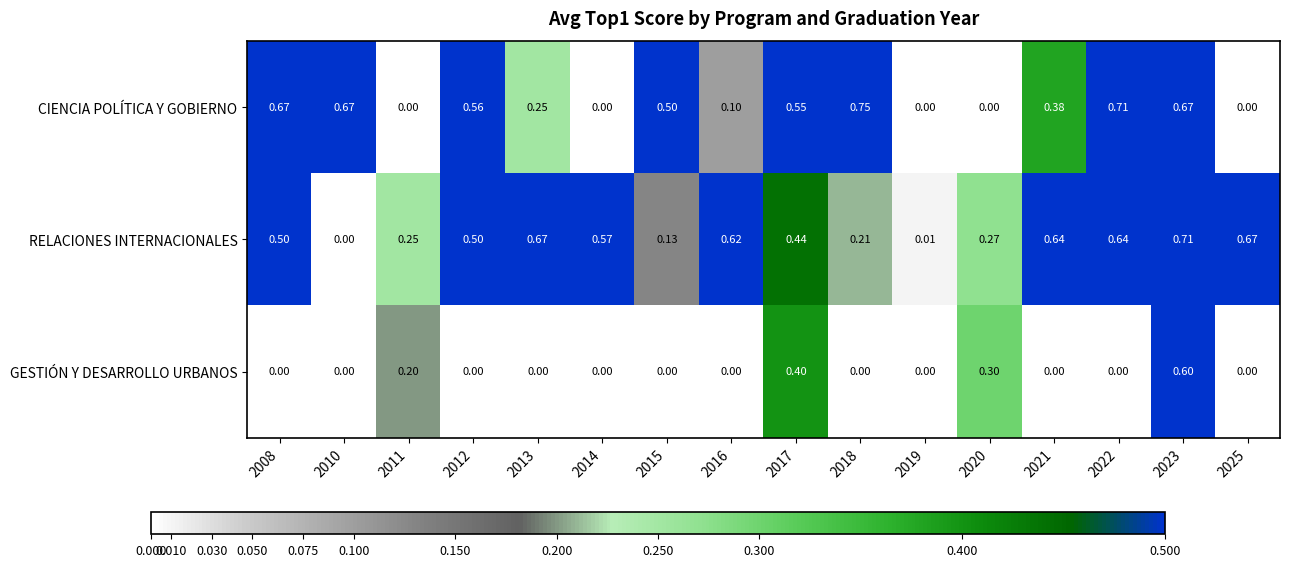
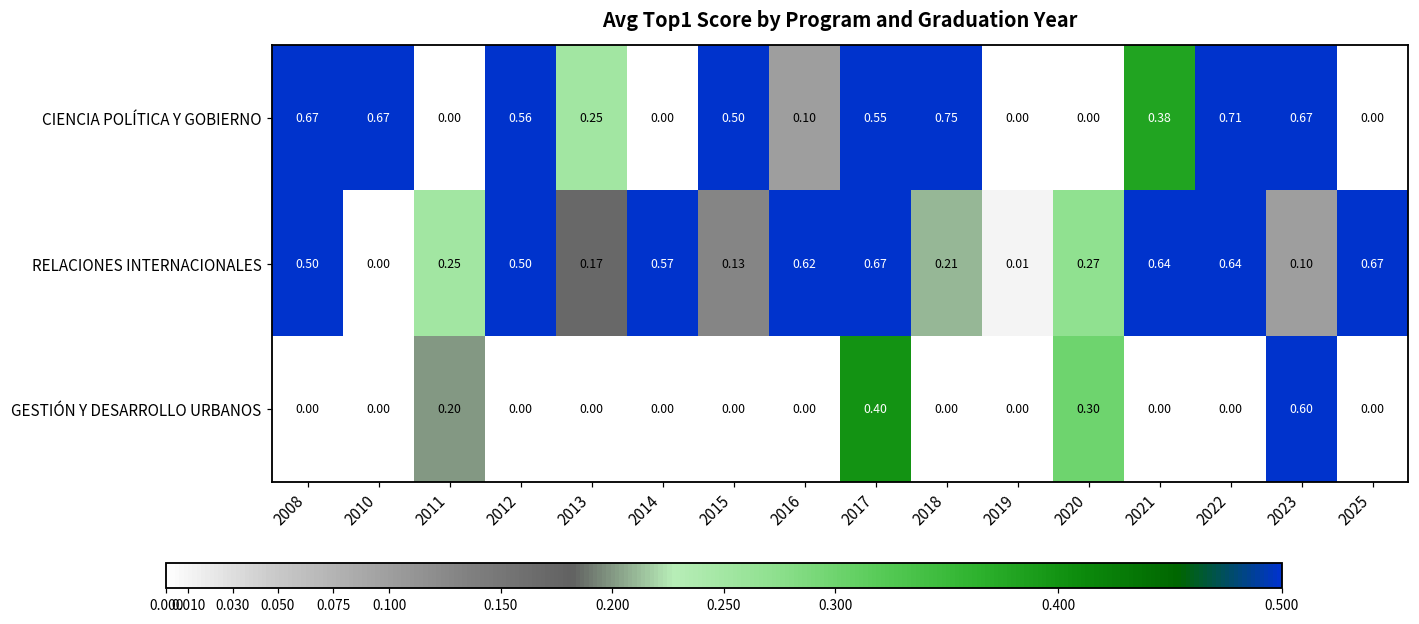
RELACIONES INTERNACIONALES, 2013: 0.67 -> 0.17
RELACIONES INTERNACIONALES, 2017: 0.44 -> 0.67
RELACIONES INTERNACIONALES, 2023: 0.71 -> 0.10
